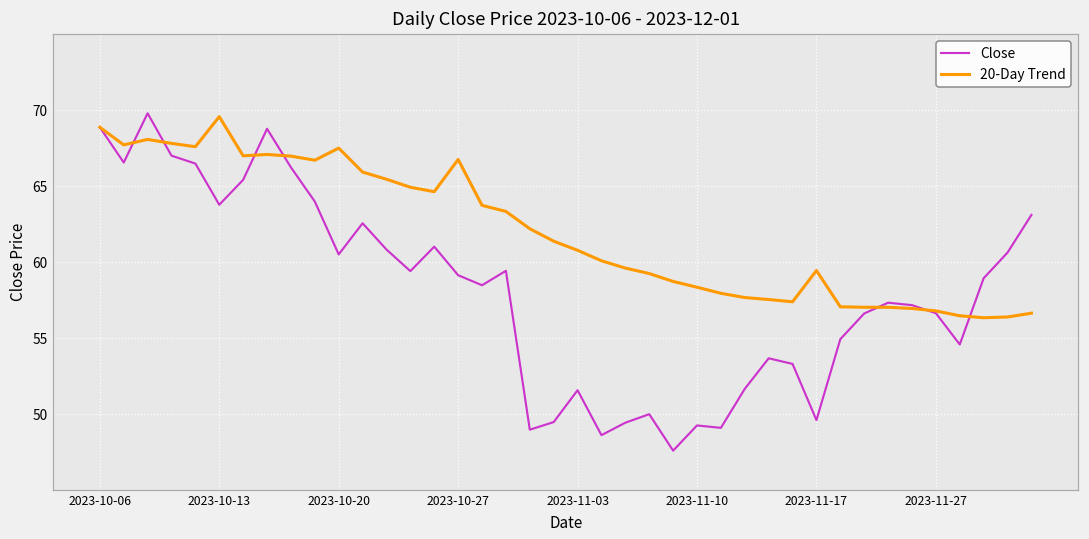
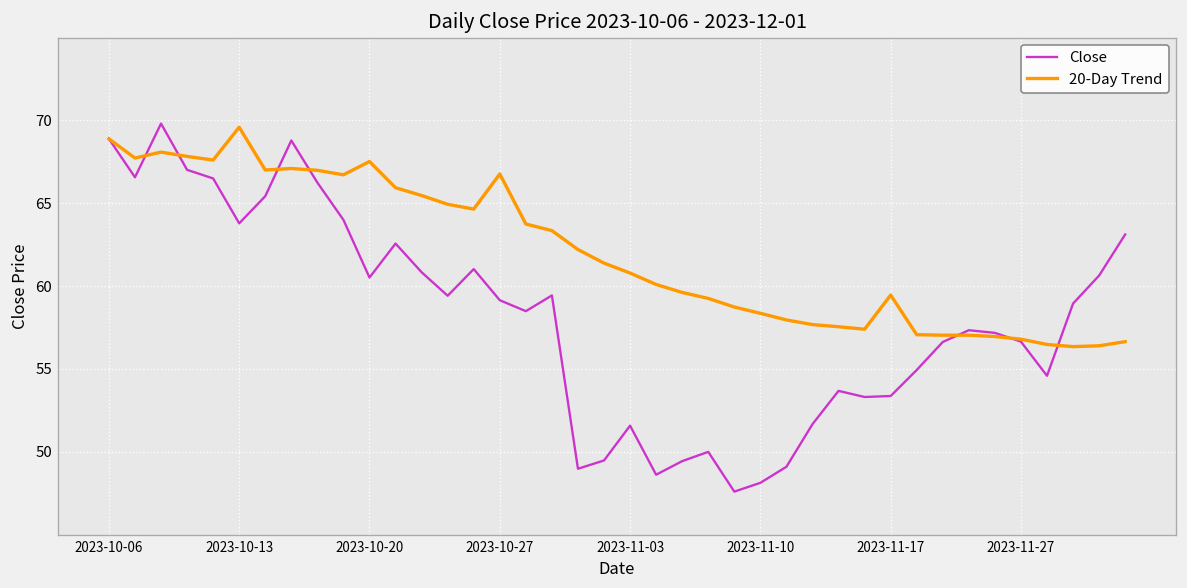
Close, 2023-11-10: 49.3 -> 48.1
Close, 2023-11-17: 49.6 -> 53.4
